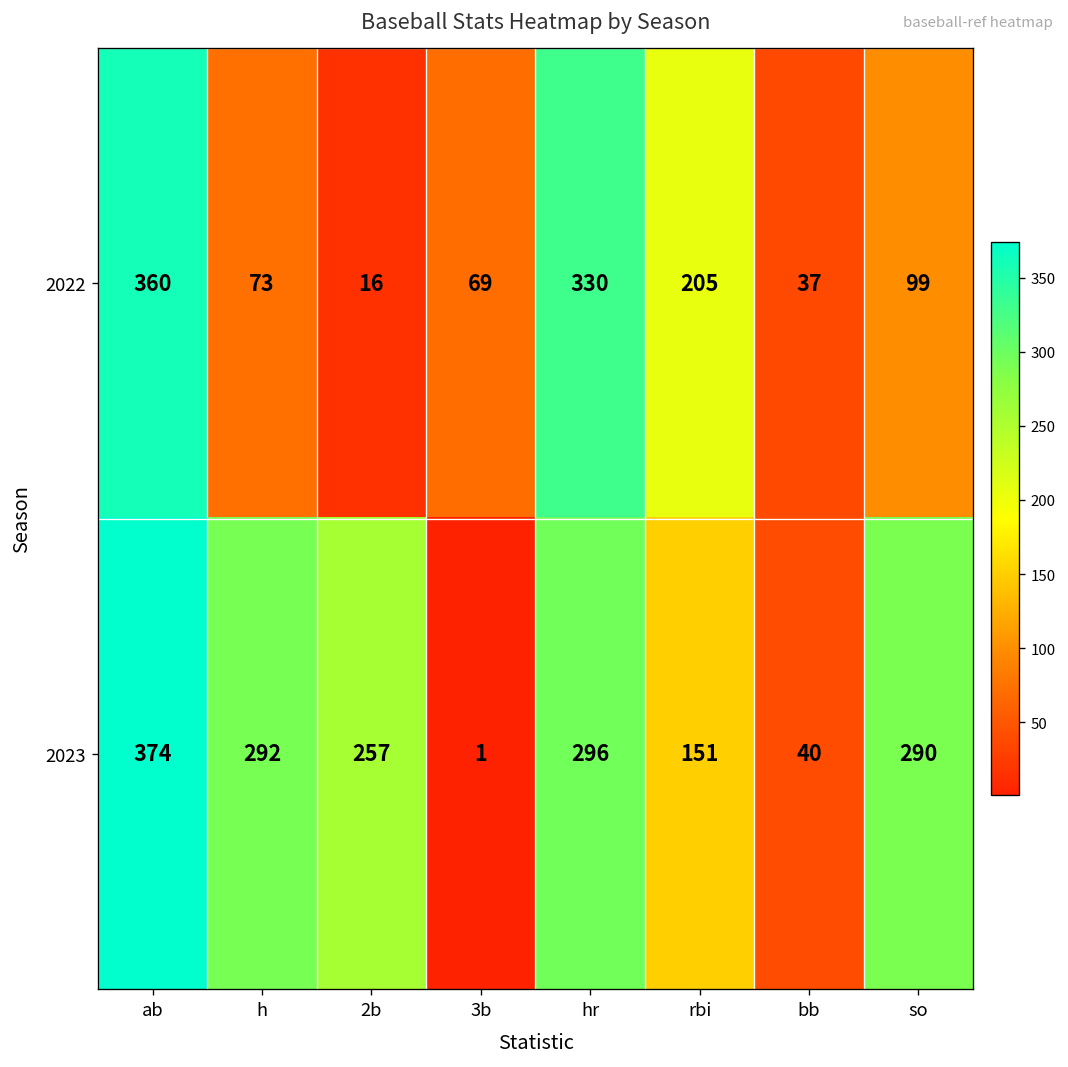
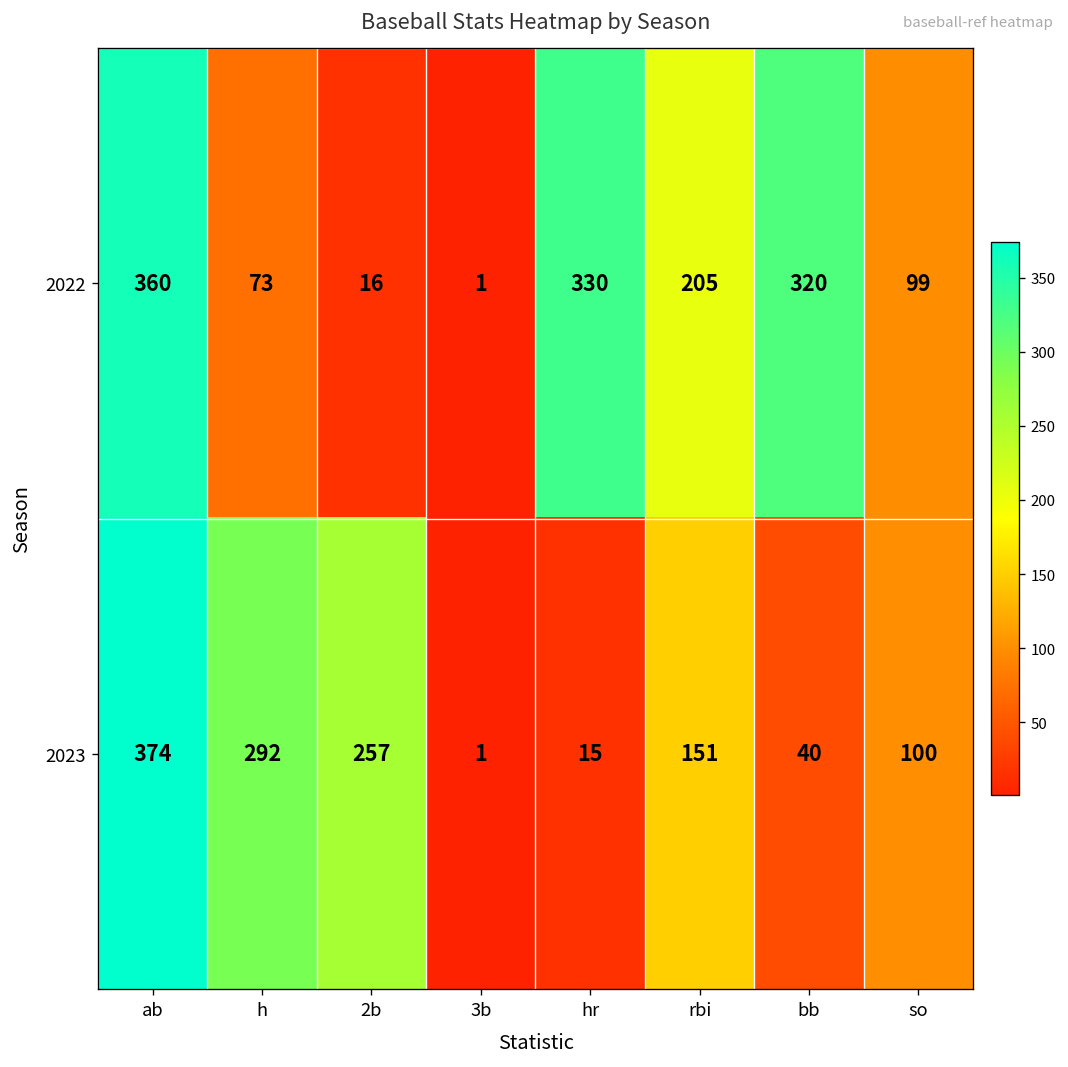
2022, 3b: 69 -> 1
2022, bb: 37 -> 320
2023, hr: 296 -> 15
2023, so: 290 -> 100
